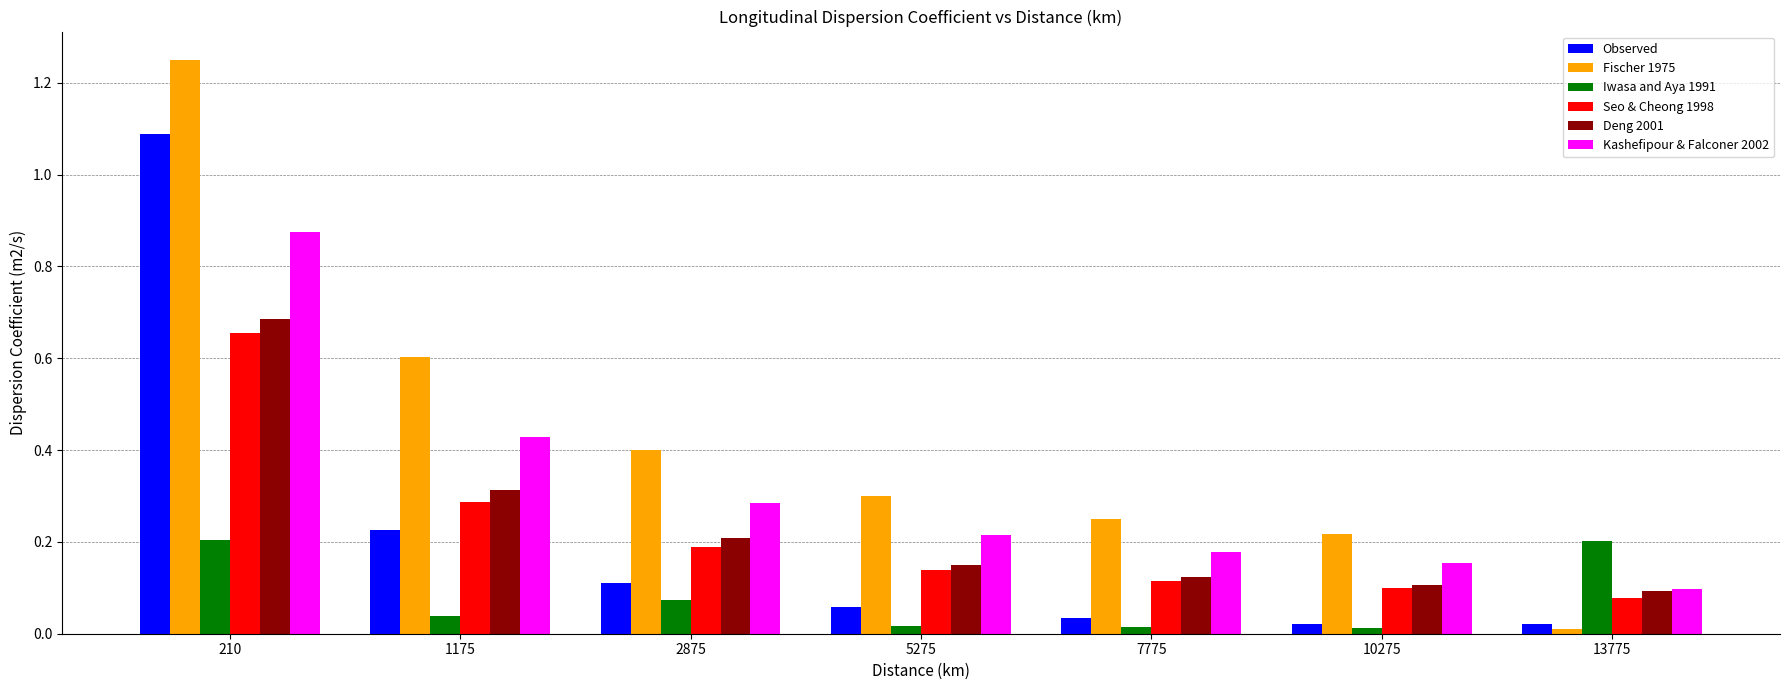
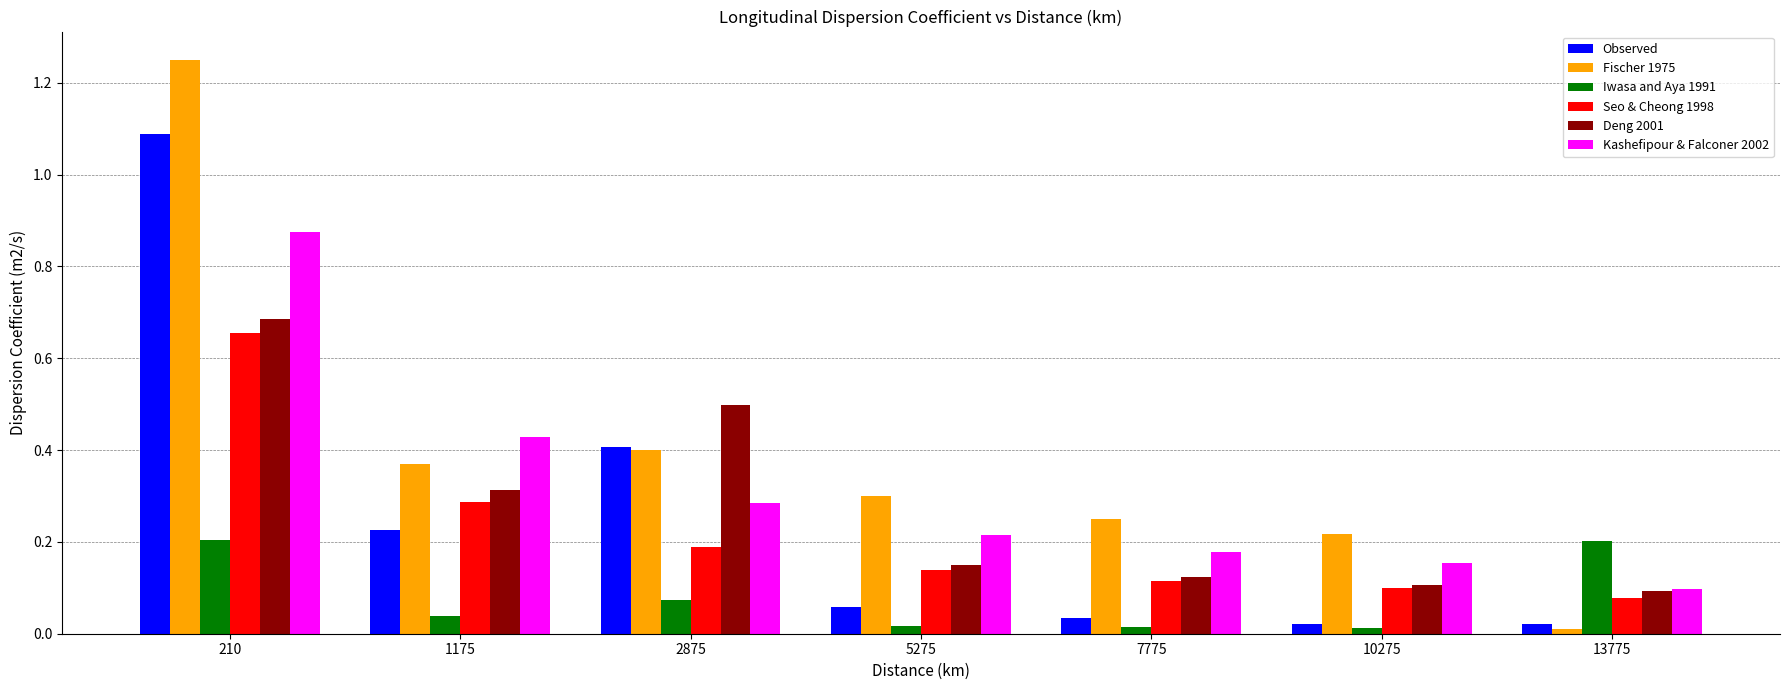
Fischer 1975, 1175: 0.60 -> 0.37
Observed, 2875: 0.11 -> 0.41
Deng 2001, 2875: 0.21 -> 0.50
